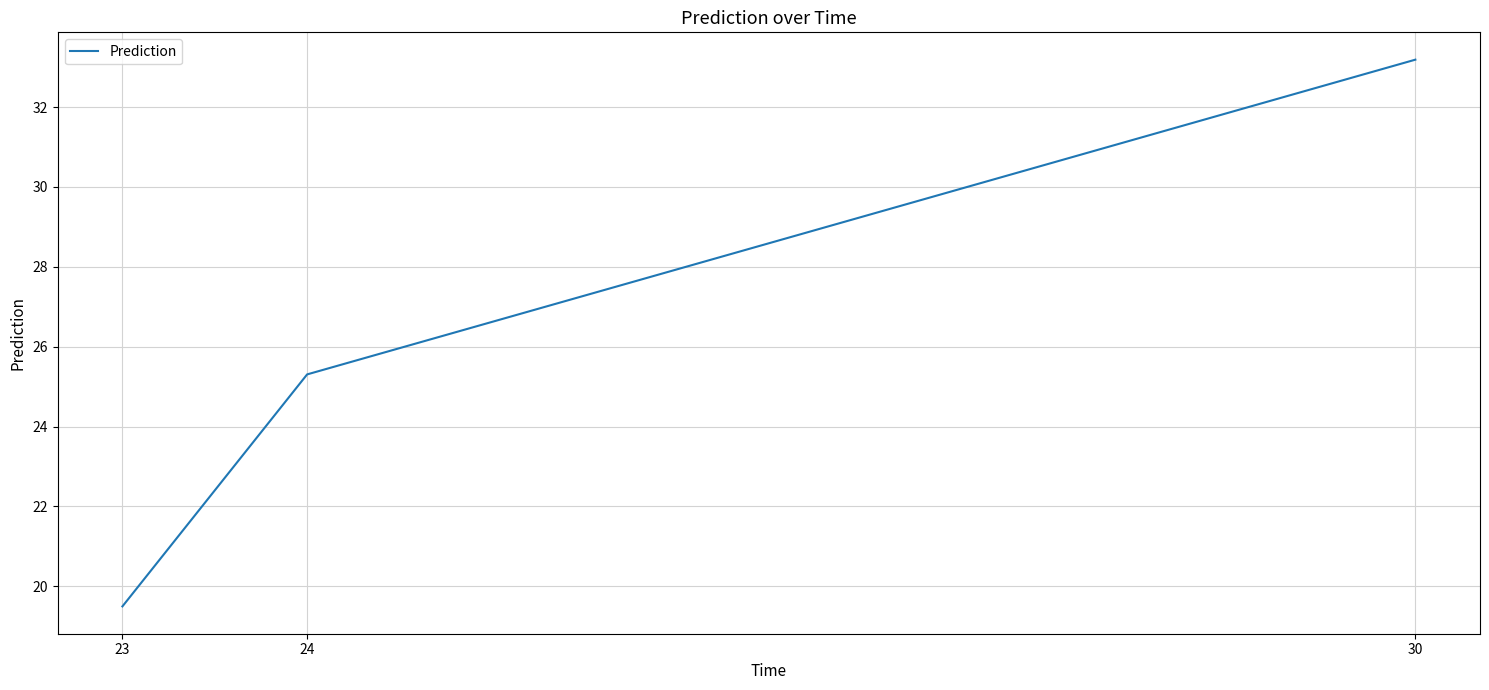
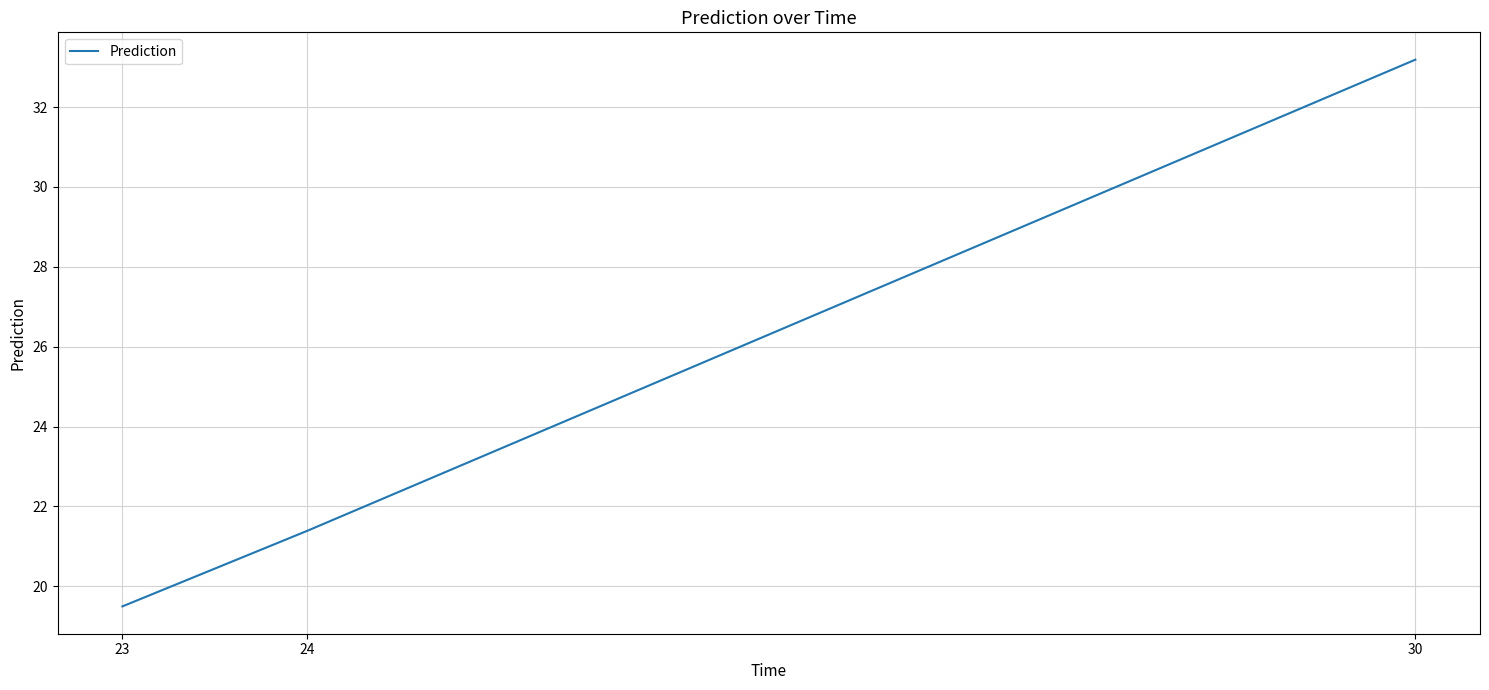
24: 25.3 -> 21.4
